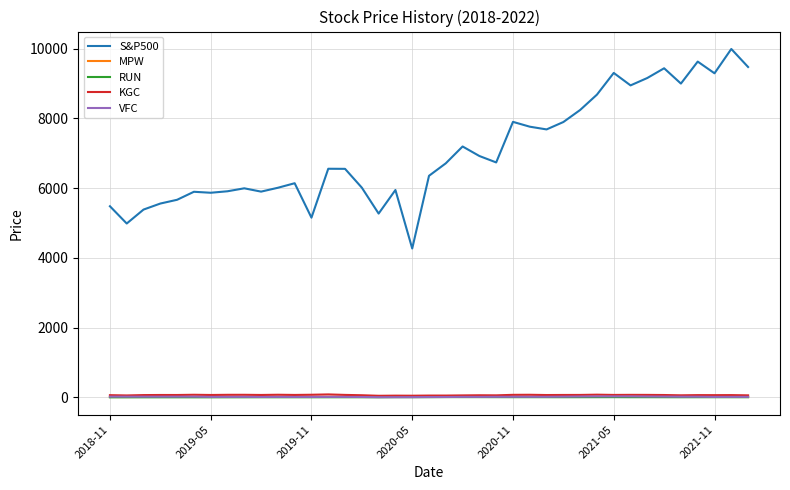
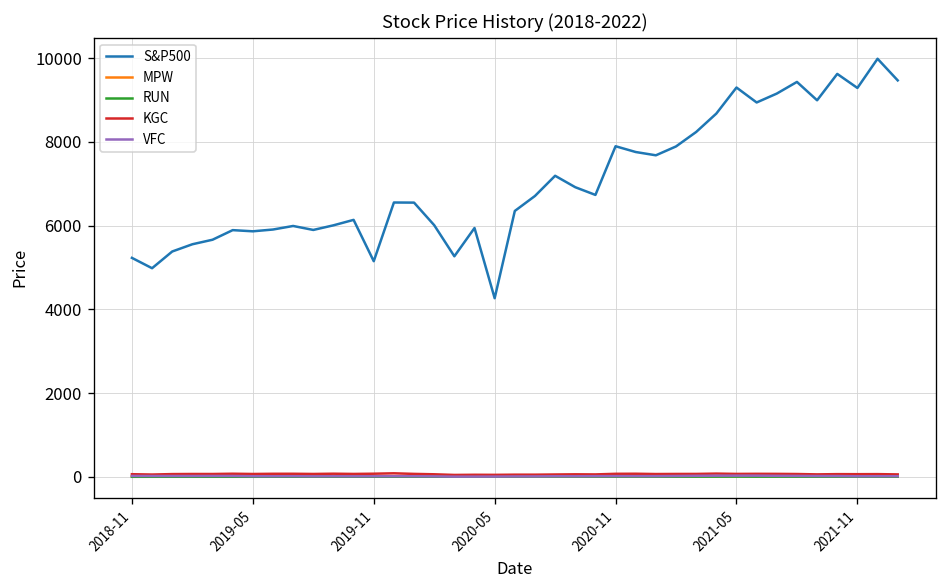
S&P500, 2018-11: 5500 -> 5200
